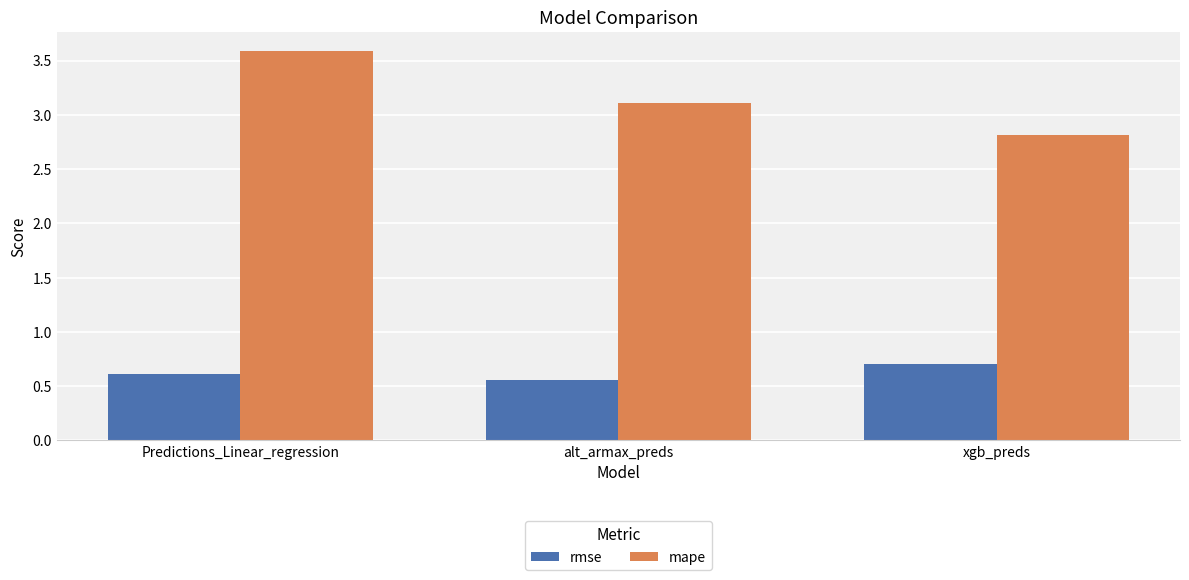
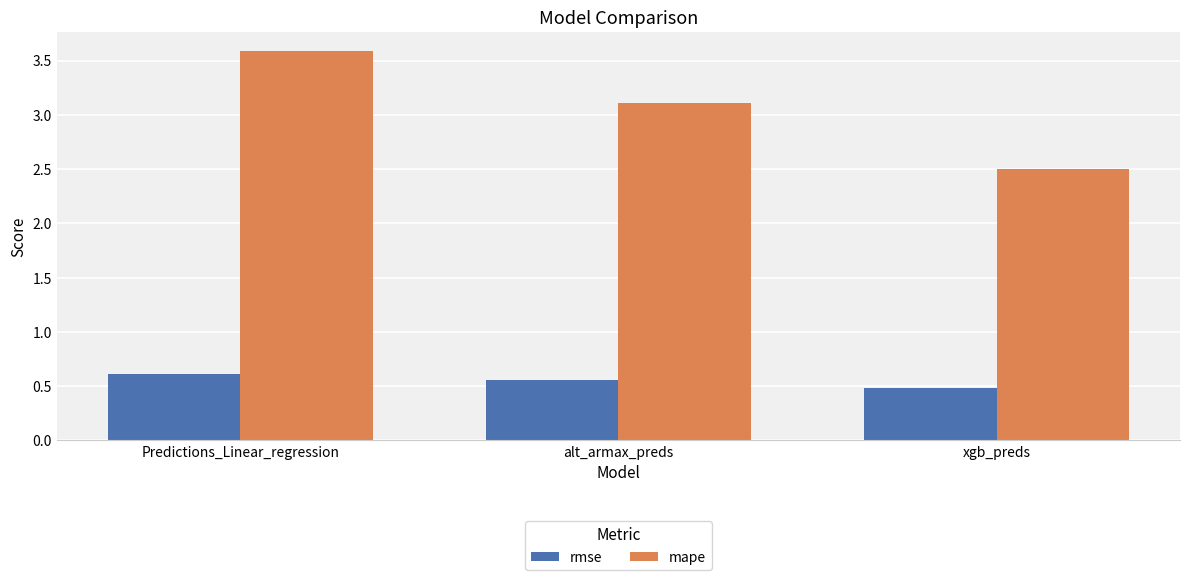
rmse, xgb_preds: 0.70 -> 0.48
mape, xgb_preds: 2.82 -> 2.51
